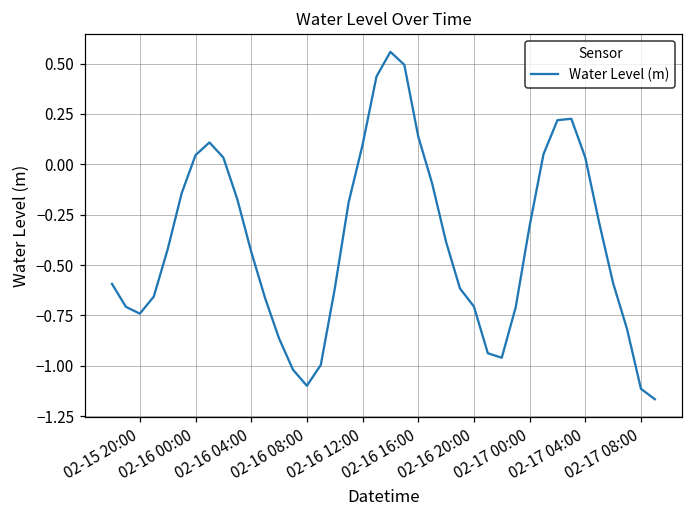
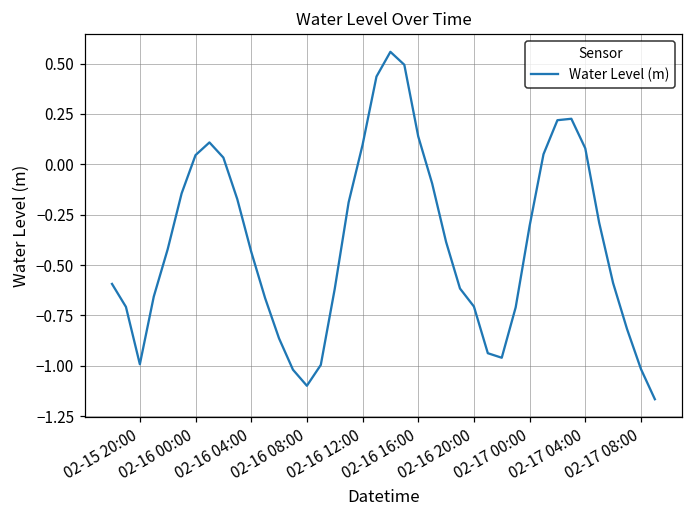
02-15 20:00: -0.74 -> -0.99
02-17 04:00: 0.03 -> 0.08
02-17 08:00: -1.11 -> -1.02
